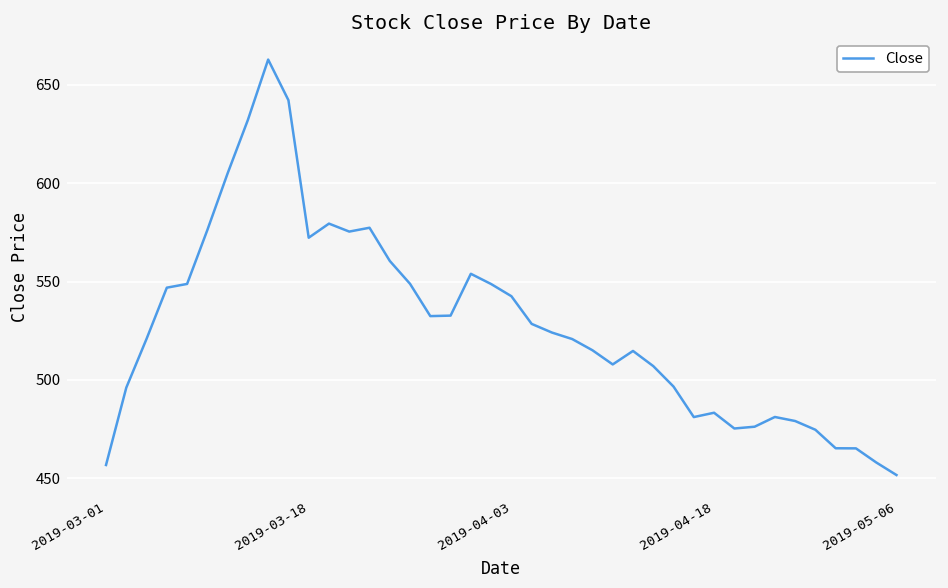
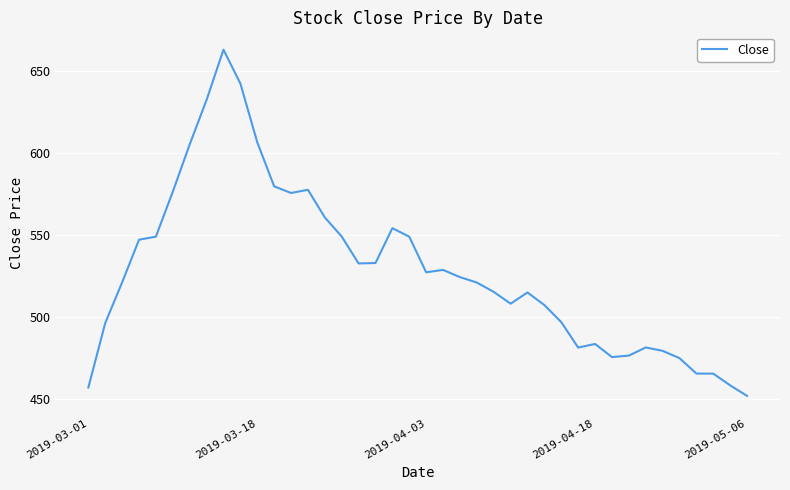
2019-03-18: 572 -> 606
2019-04-03: 543 -> 527
